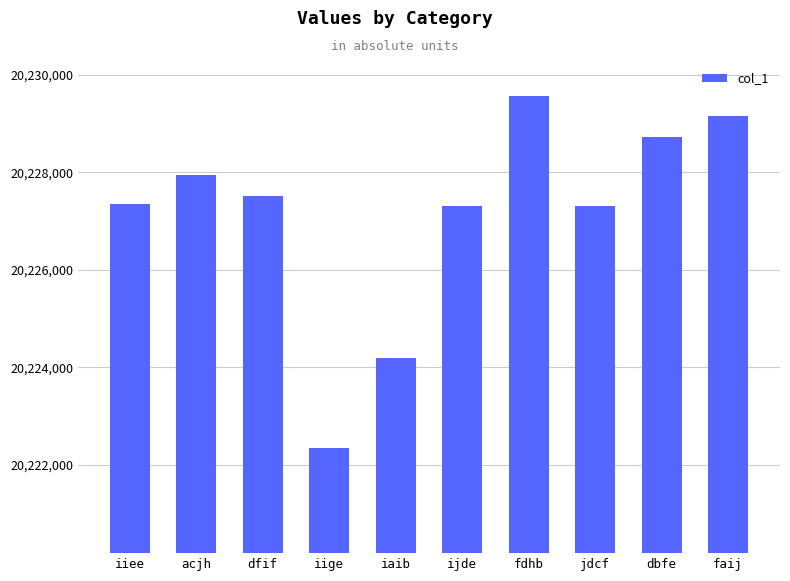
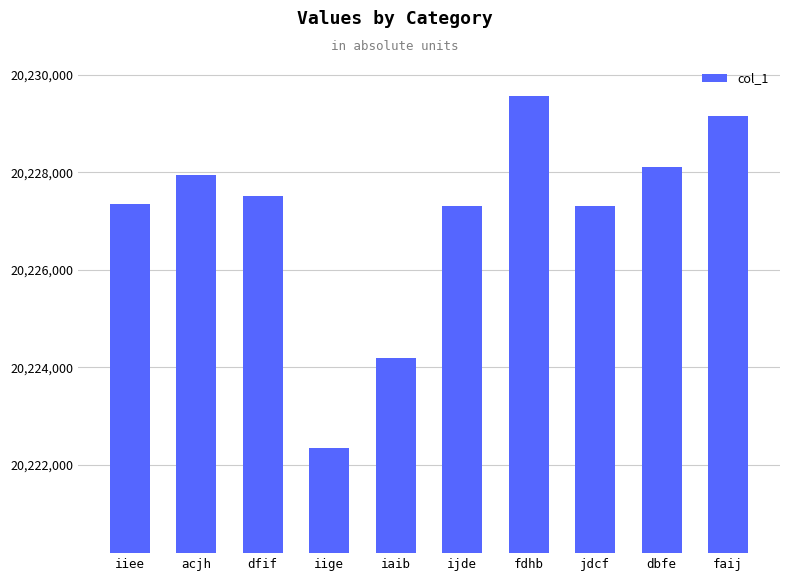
dbfe: 20,228,700 -> 20,228,100
